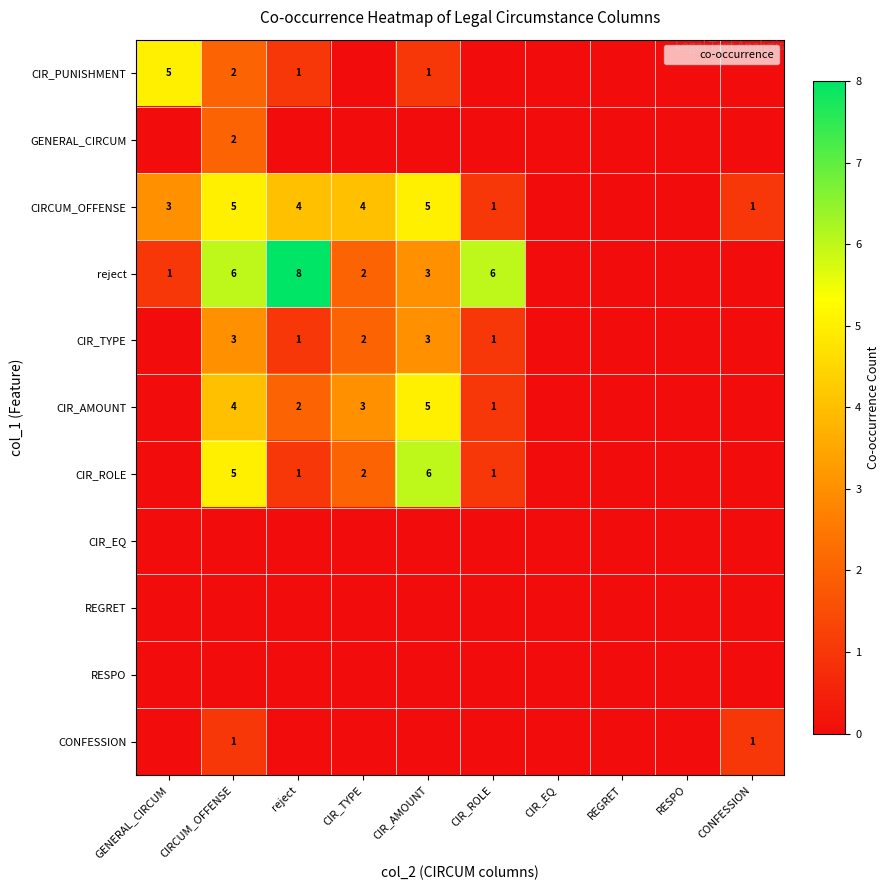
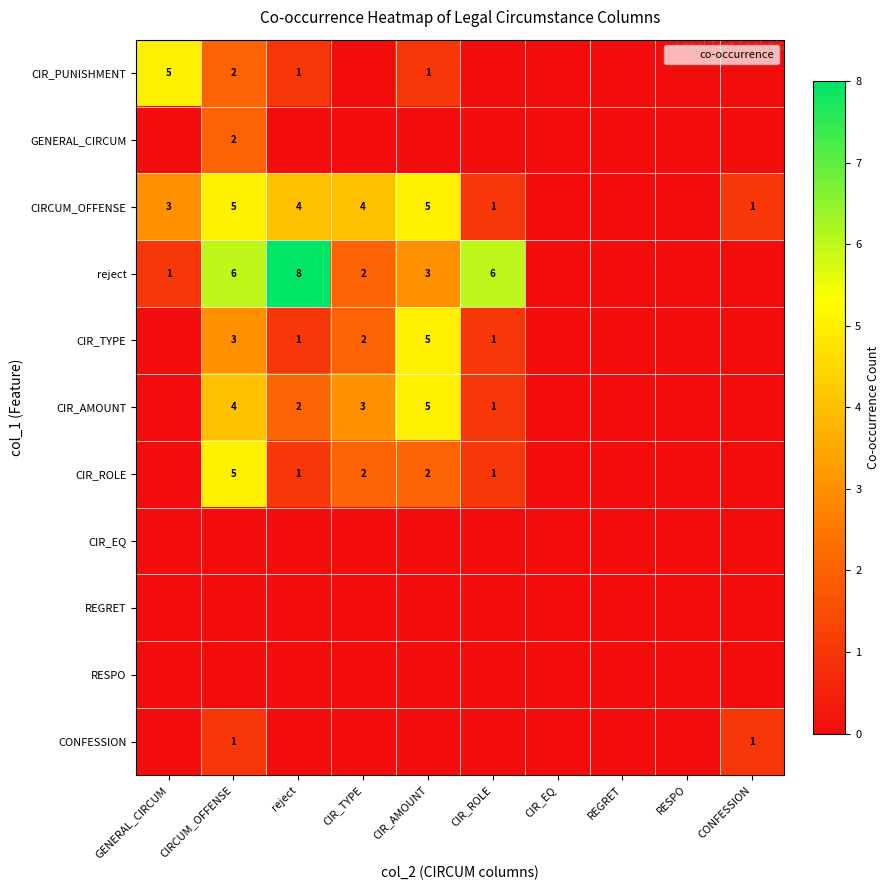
CIR_TYPE, CIR_AMOUNT: 3 -> 5
CIR_ROLE, CIR_AMOUNT: 6 -> 2
